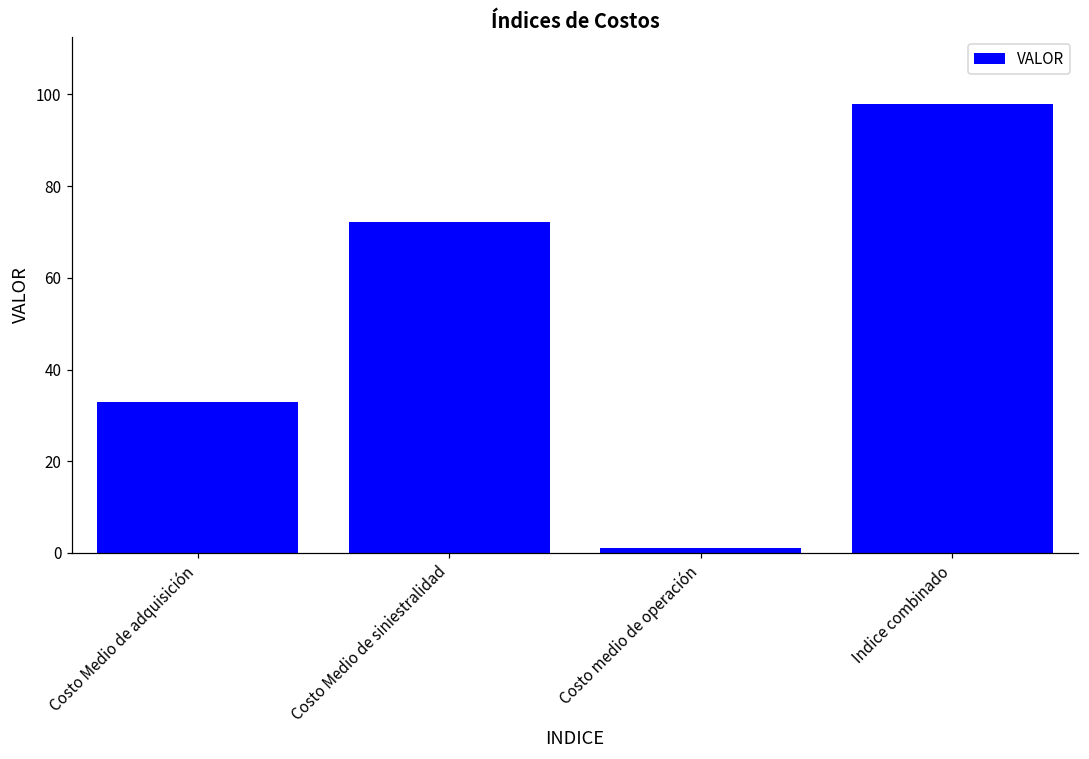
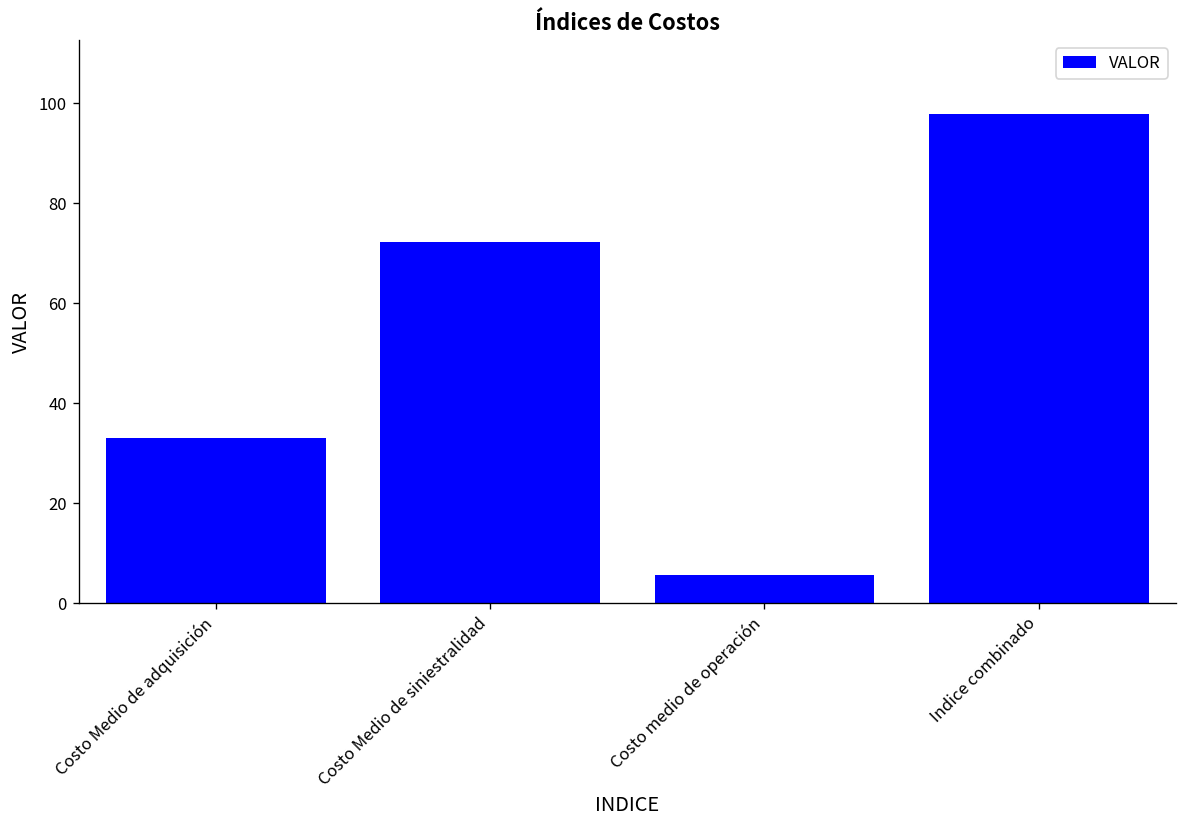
Costo medio de operación: 1 -> 6
